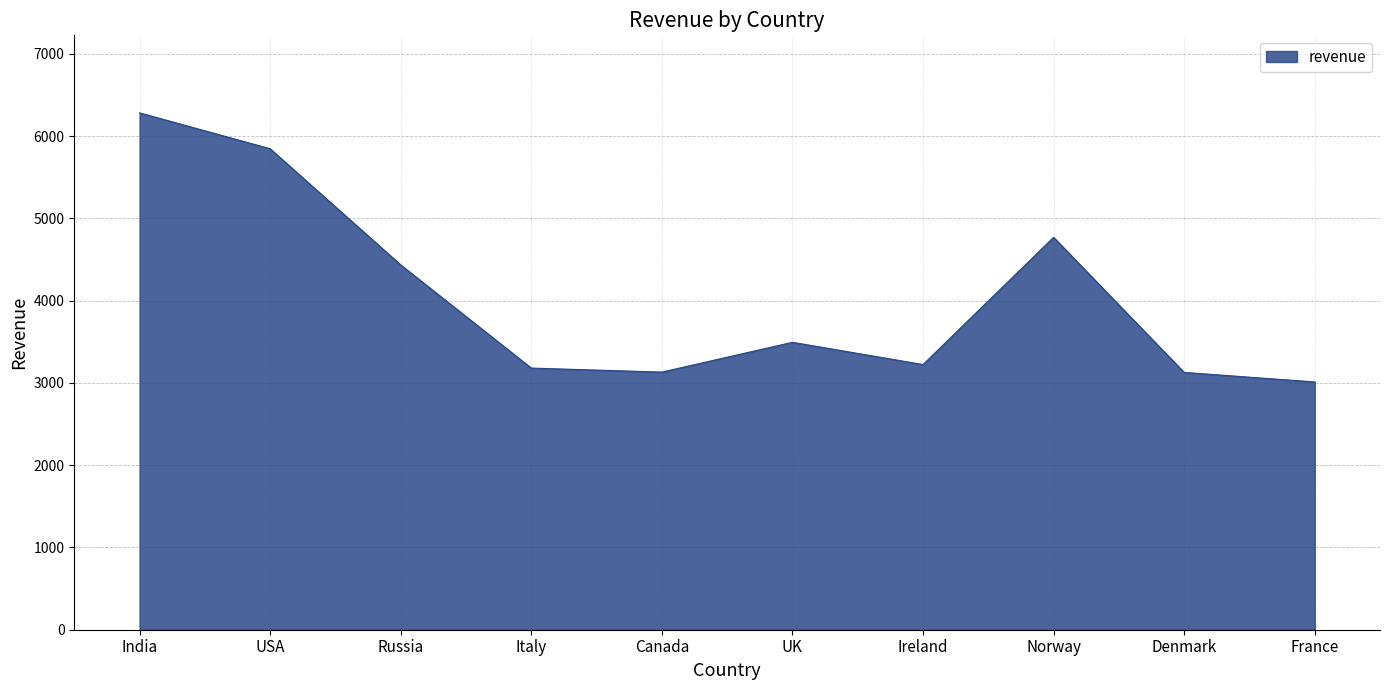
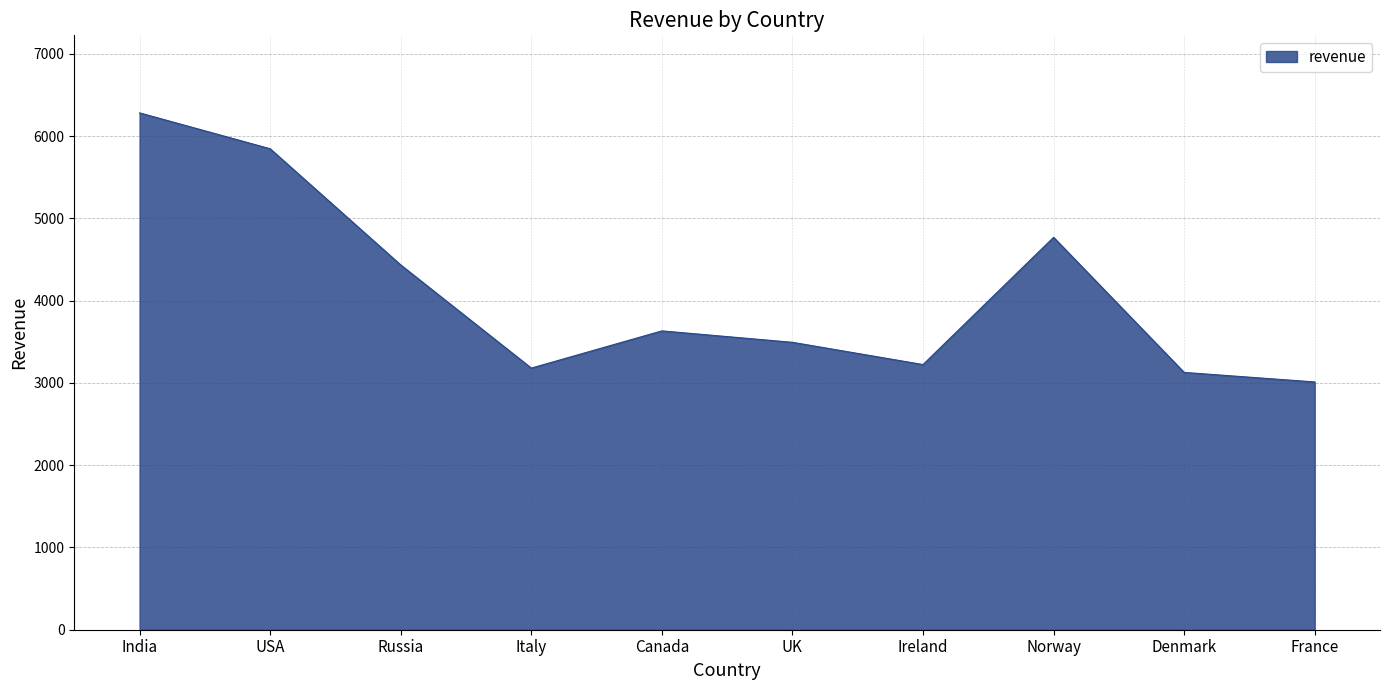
Canada: 3100 -> 3600
